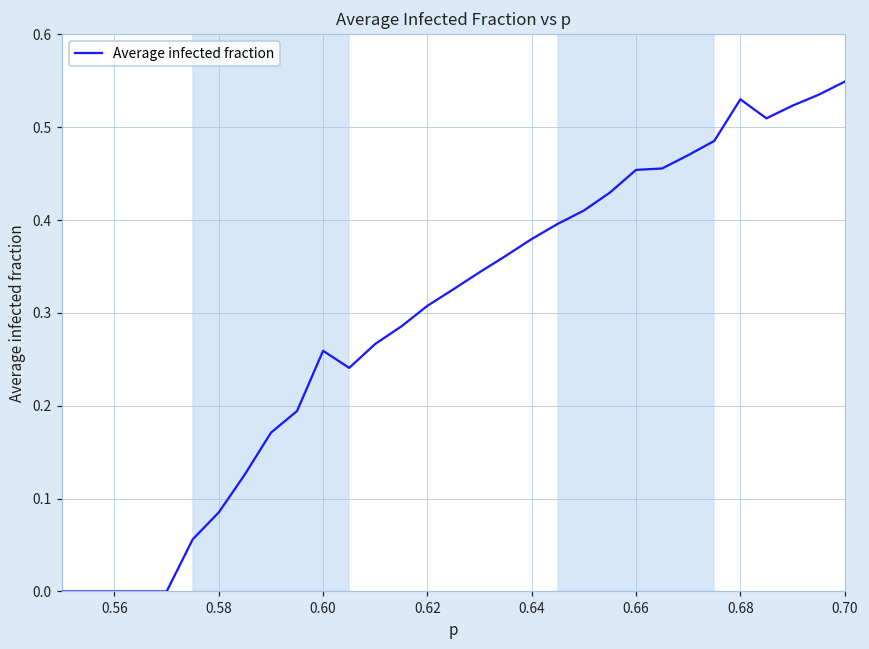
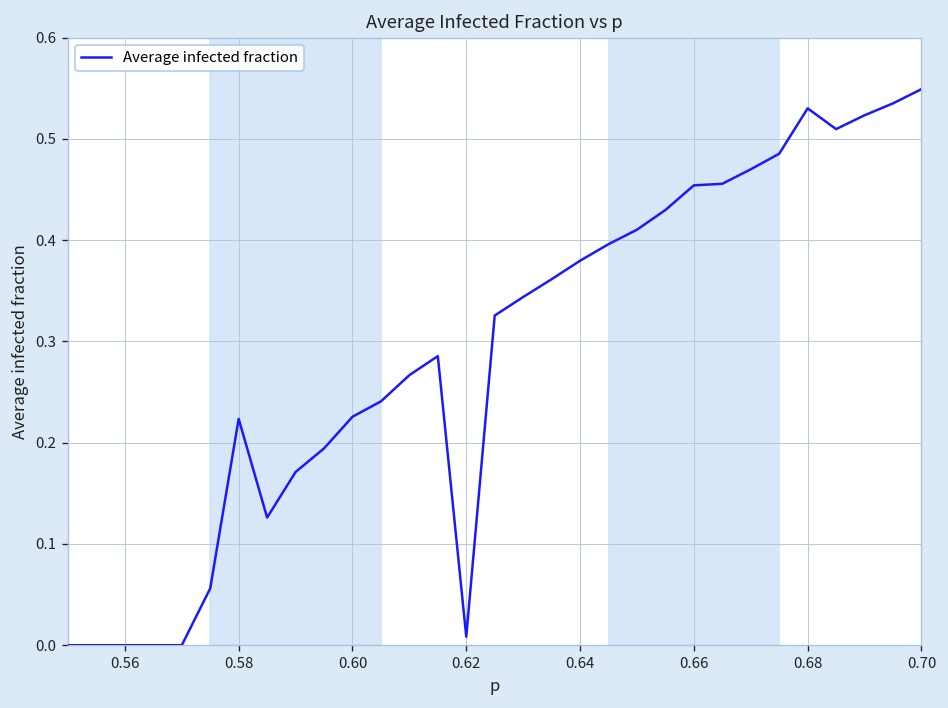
0.58: 0.09 -> 0.22
0.60: 0.26 -> 0.23
0.62: 0.31 -> 0.01
